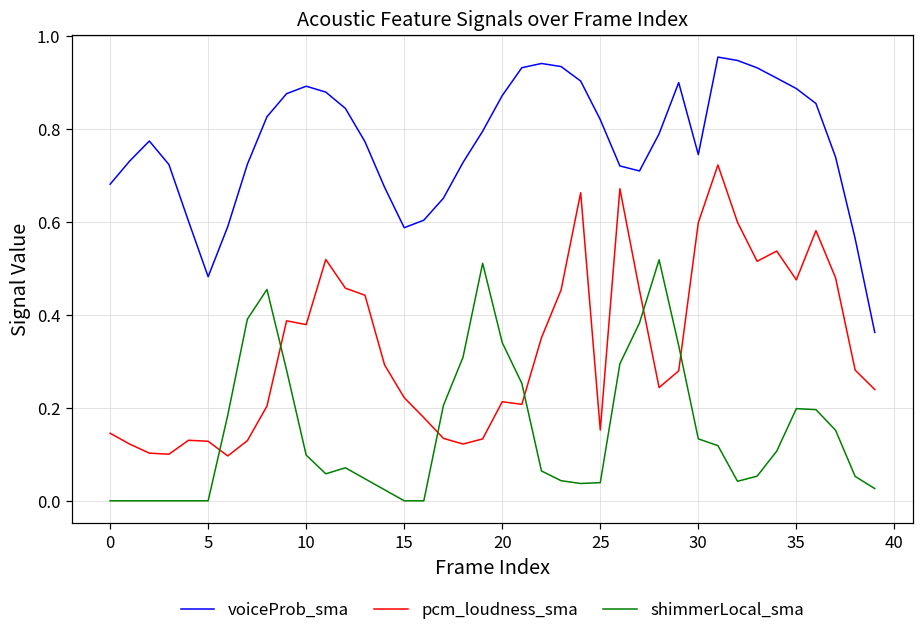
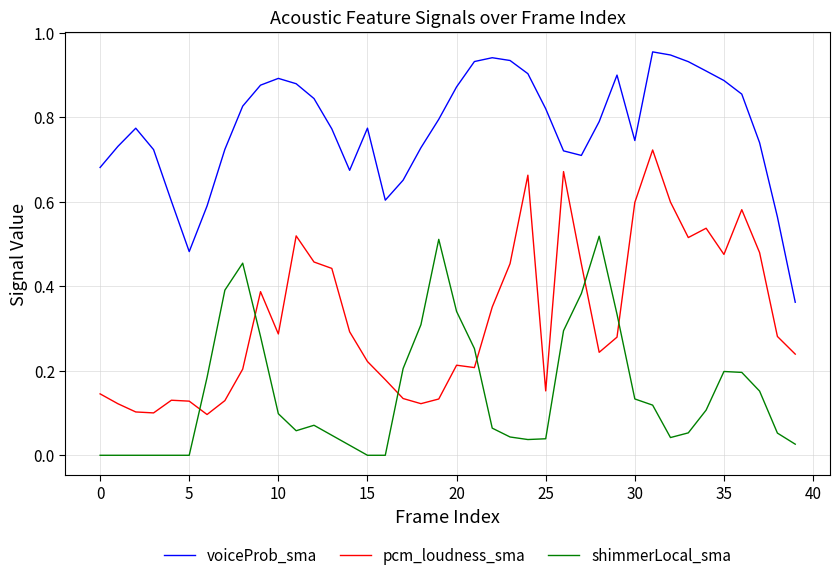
pcm_loudness_sma, 10: 0.38 -> 0.29
voiceProb_sma, 15: 0.59 -> 0.77
